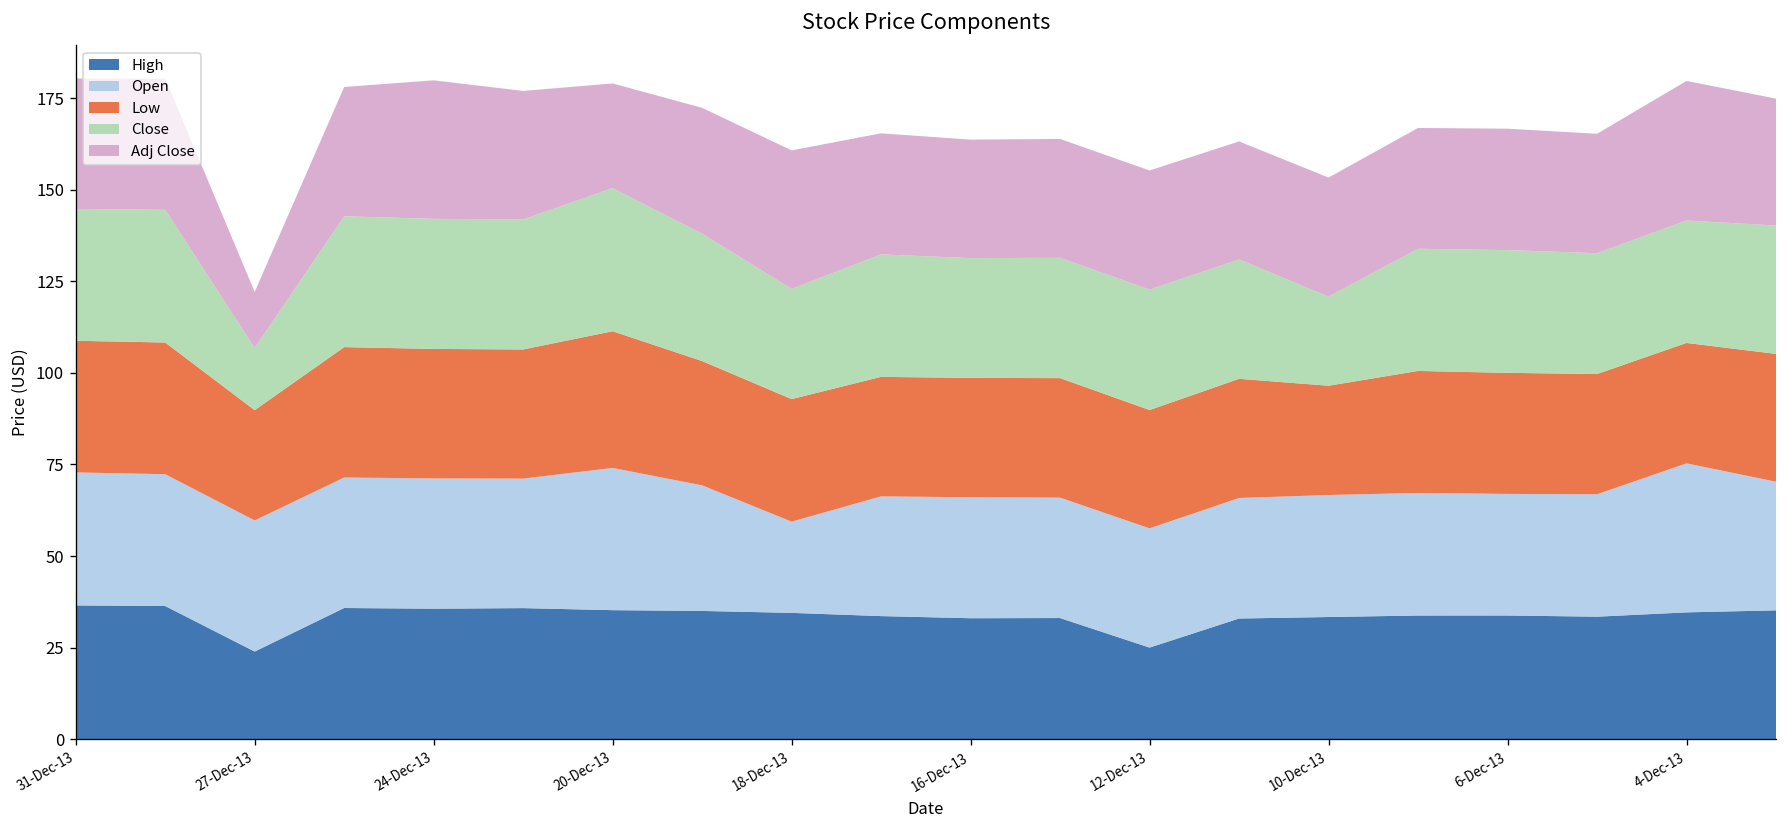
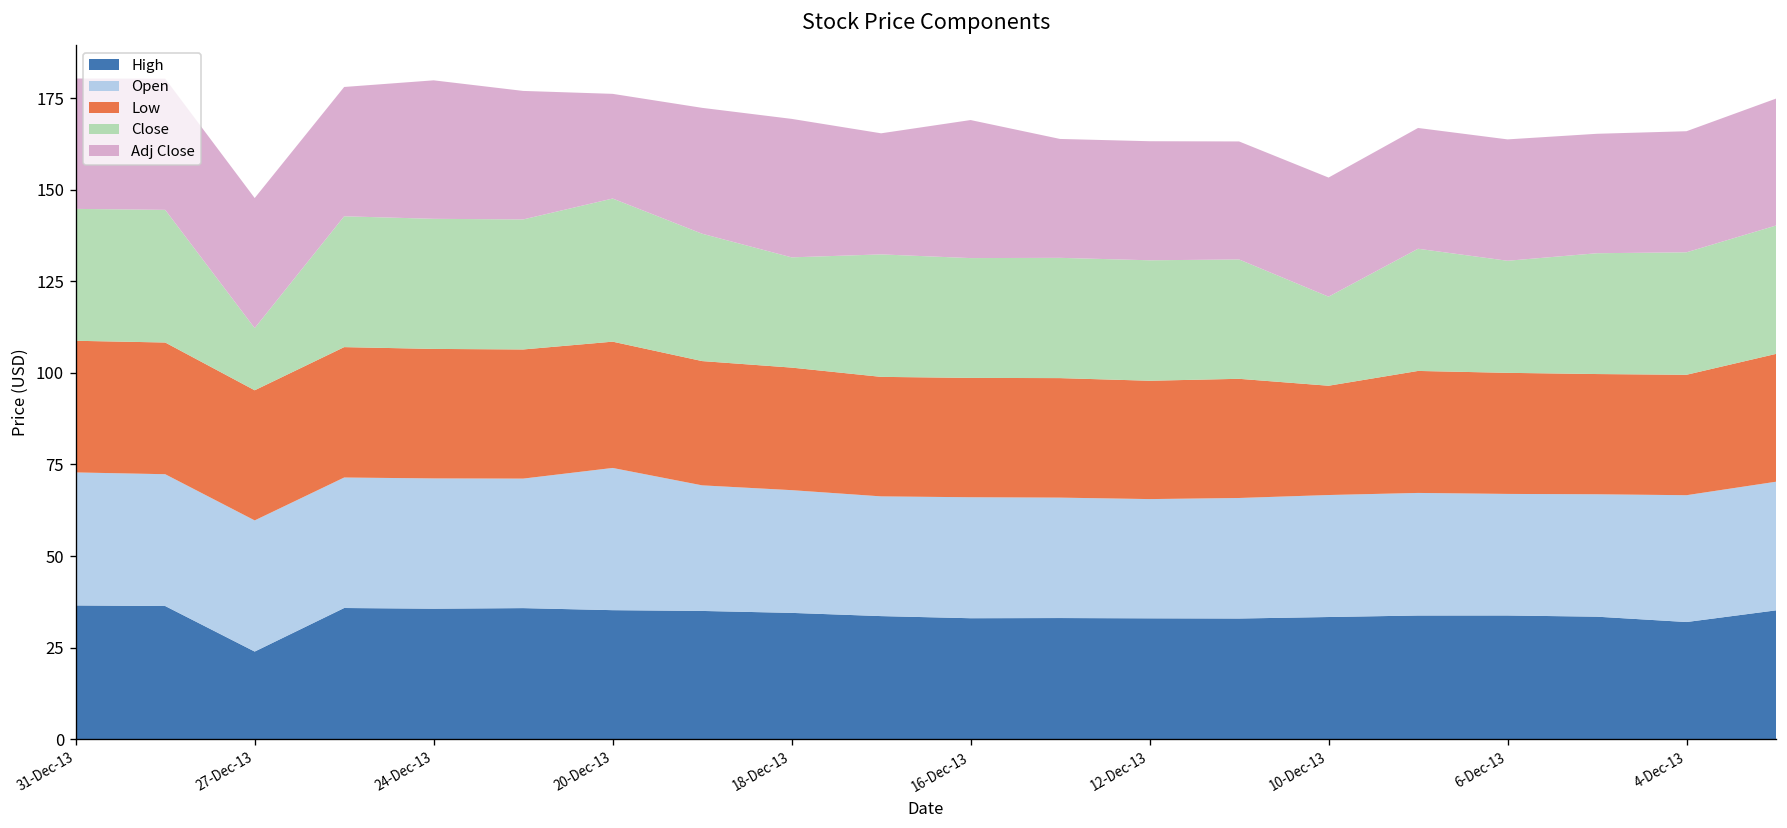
Low, 27-Dec-13: 30 -> 36
Adj Close, 27-Dec-13: 15 -> 36
Low, 20-Dec-13: 37 -> 34
Open, 18-Dec-13: 25 -> 33
Adj Close, 16-Dec-13: 32 -> 38
High, 12-Dec-13: 25 -> 33
Close, 6-Dec-13: 34 -> 31
High, 4-Dec-13: 35 -> 32
Open, 4-Dec-13: 41 -> 35
Adj Close, 4-Dec-13: 38 -> 33
